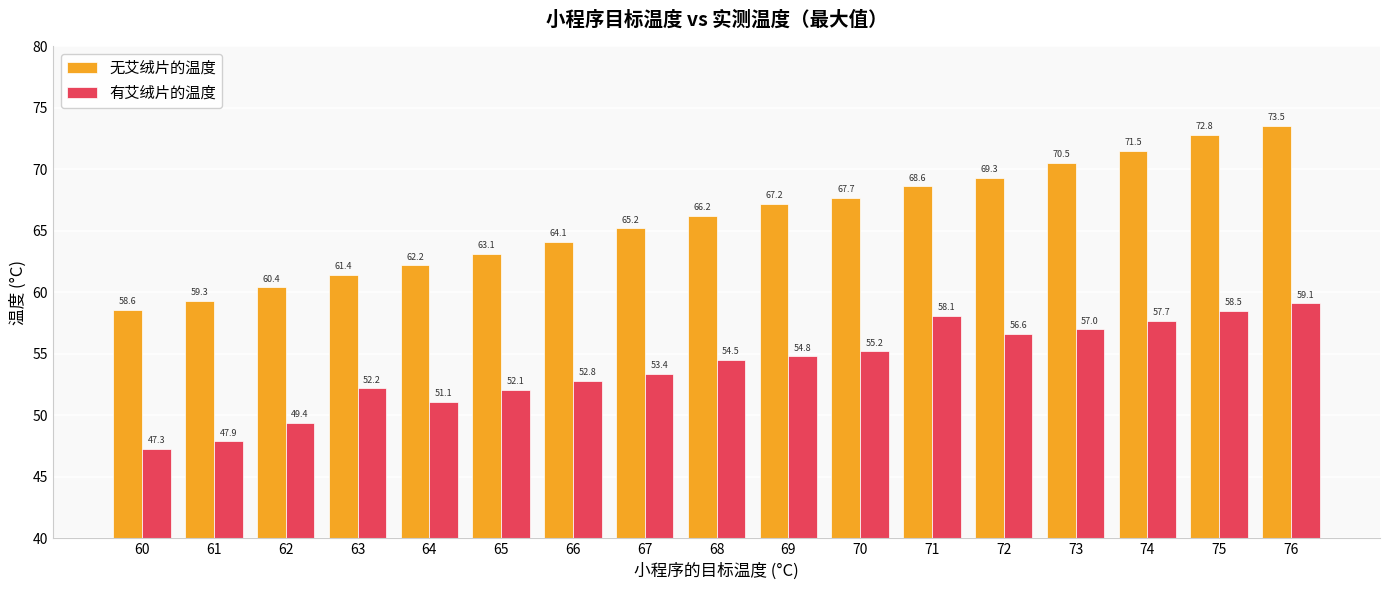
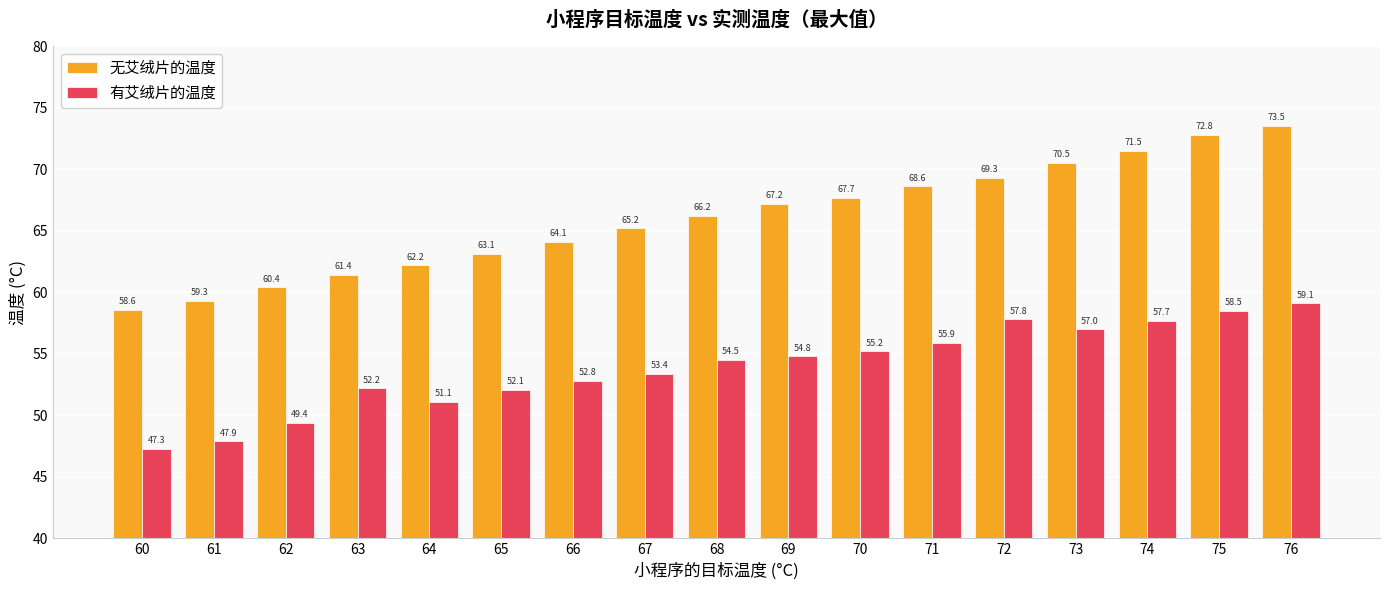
有艾绒片的温度, 71: 58.1 -> 55.9
有艾绒片的温度, 72: 56.6 -> 57.8
